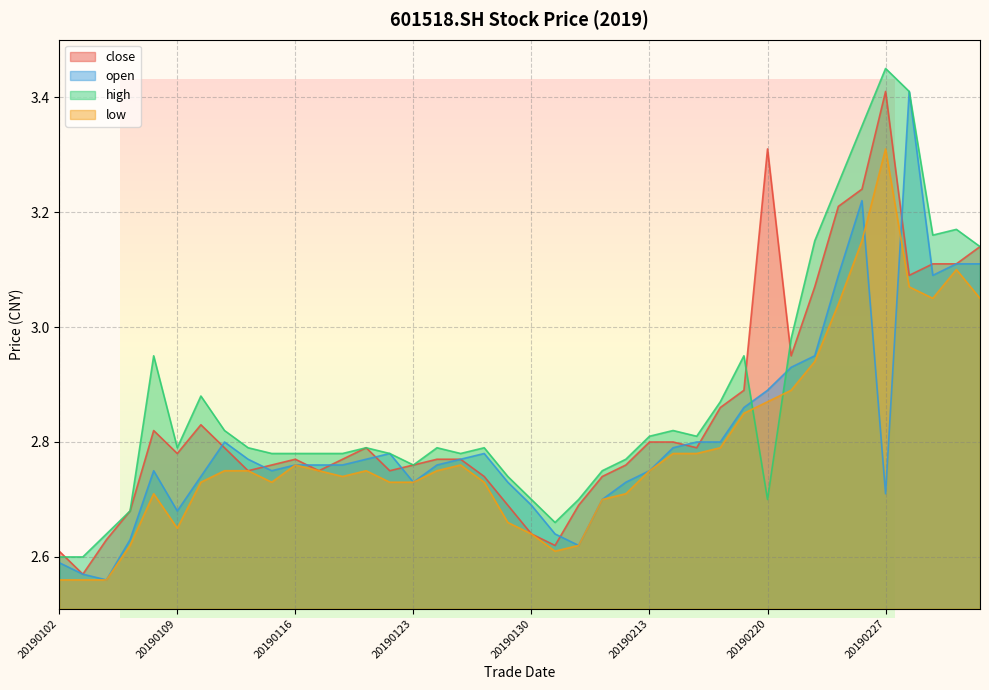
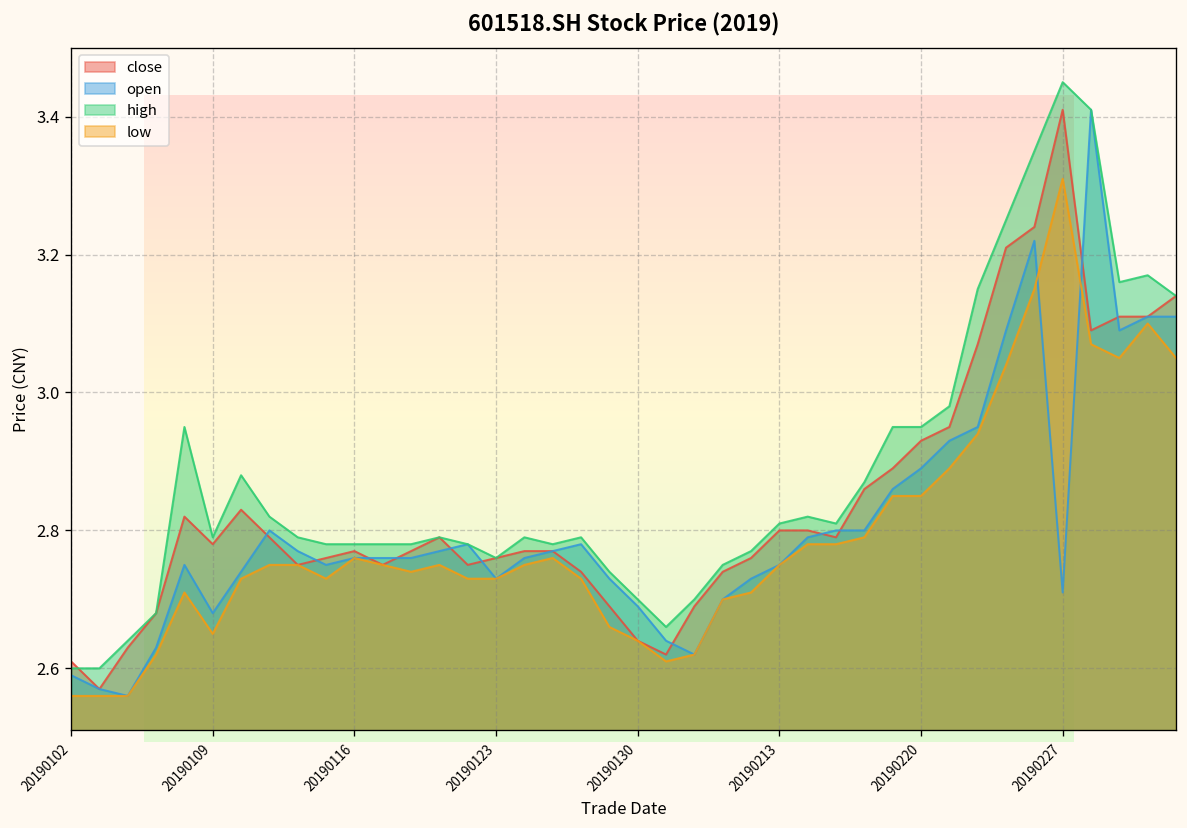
close, 20190220: 3.31 -> 2.93
high, 20190220: 2.70 -> 2.95
low, 20190220: 2.87 -> 2.85
